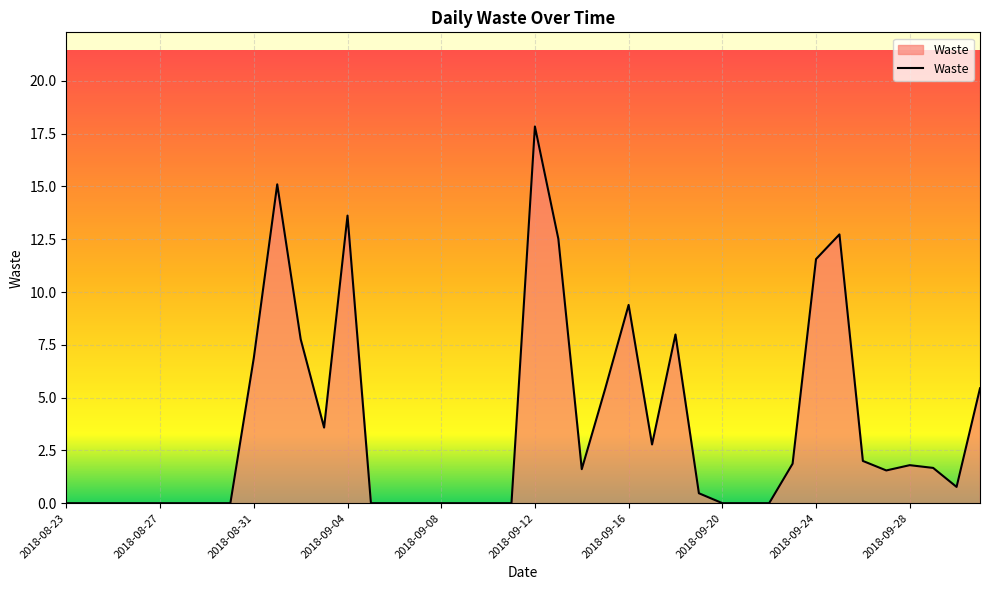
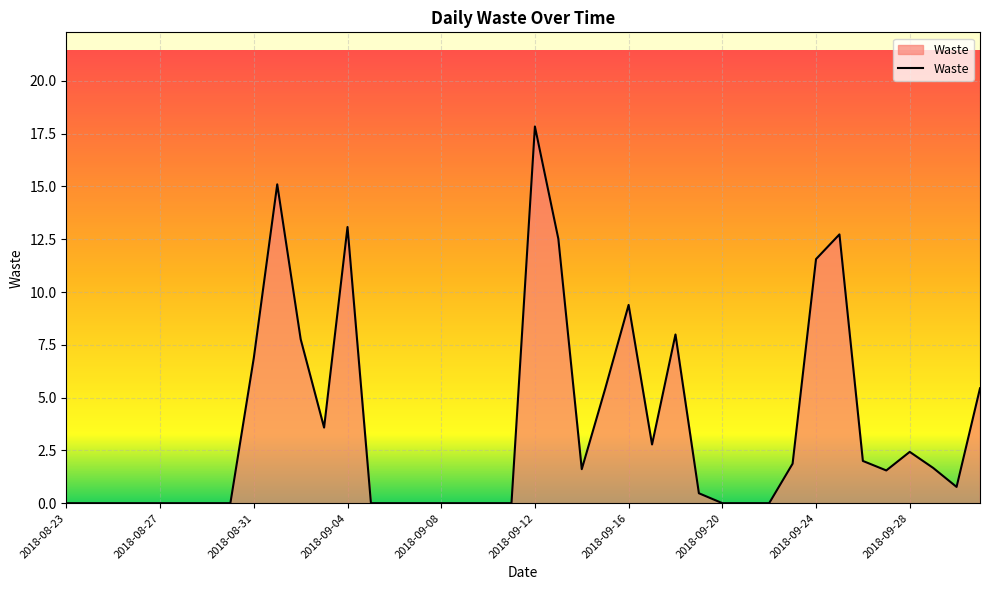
2018-09-04: 13.6 -> 13.1
2018-09-28: 1.8 -> 2.4
